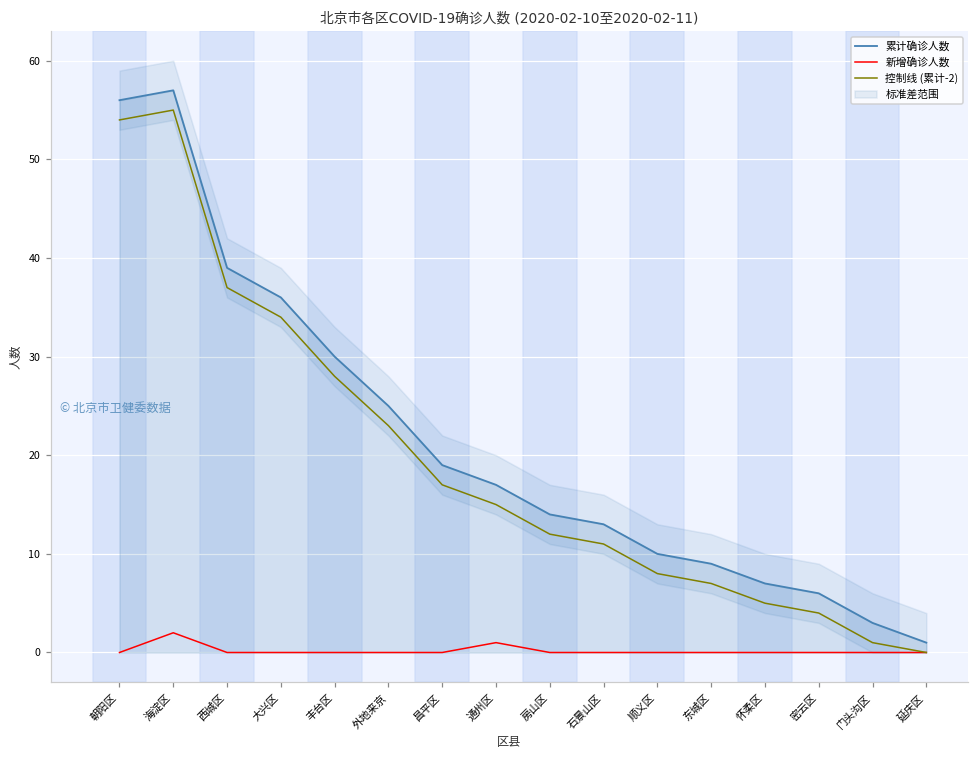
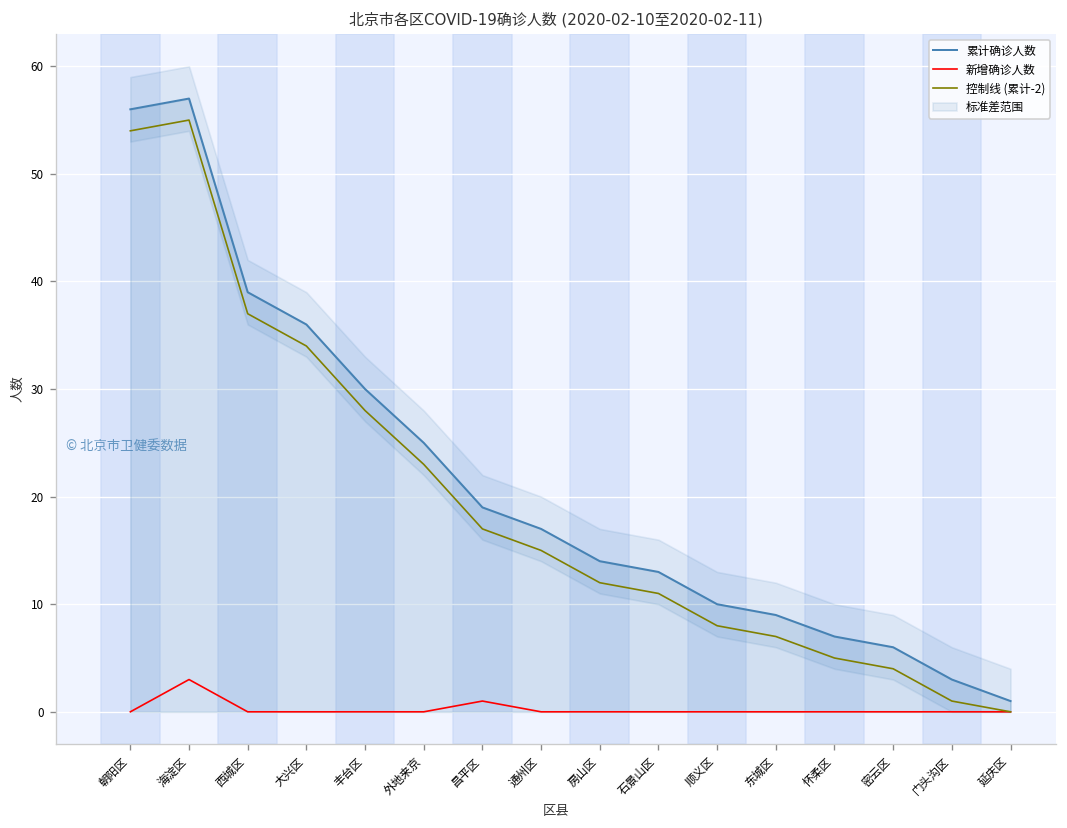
新增确诊人数, 海淀区: 2 -> 3
新增确诊人数, 昌平区: 0 -> 1
新增确诊人数, 通州区: 1 -> 0
